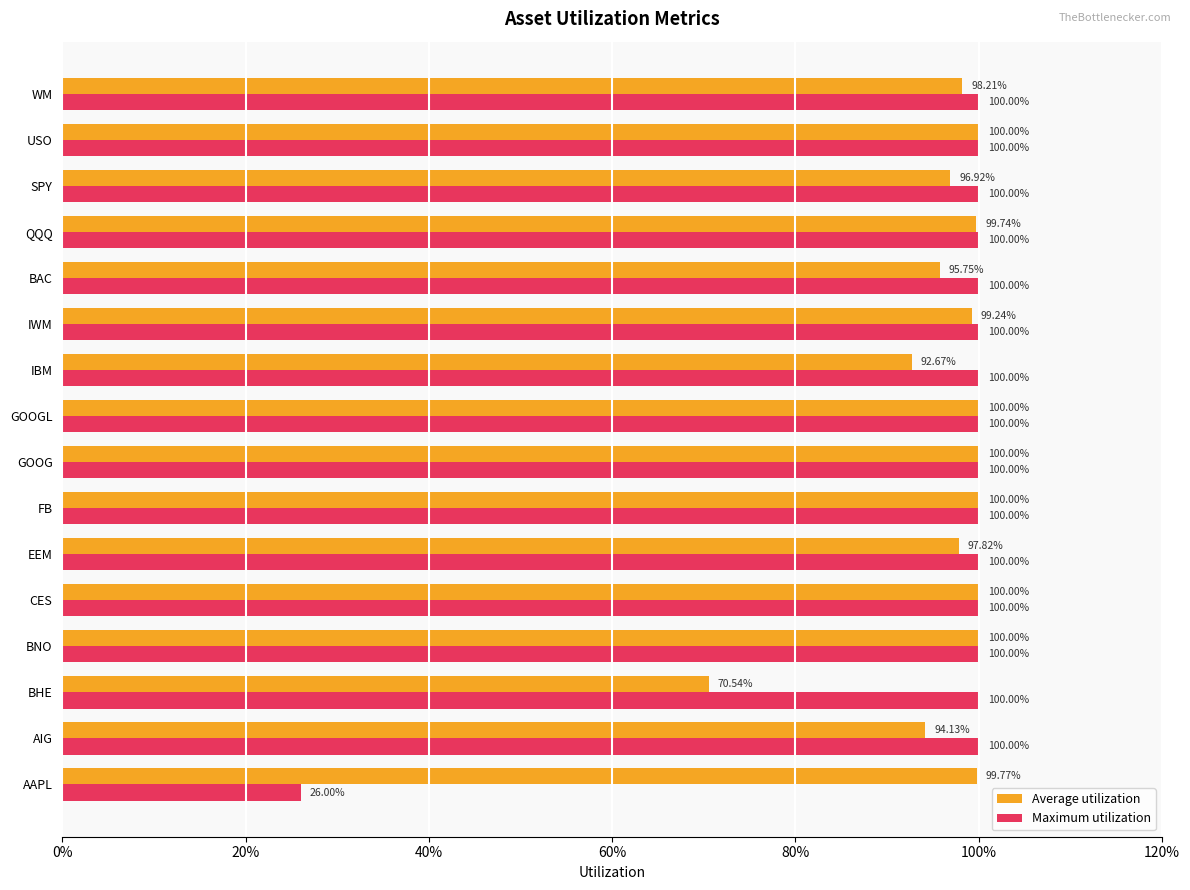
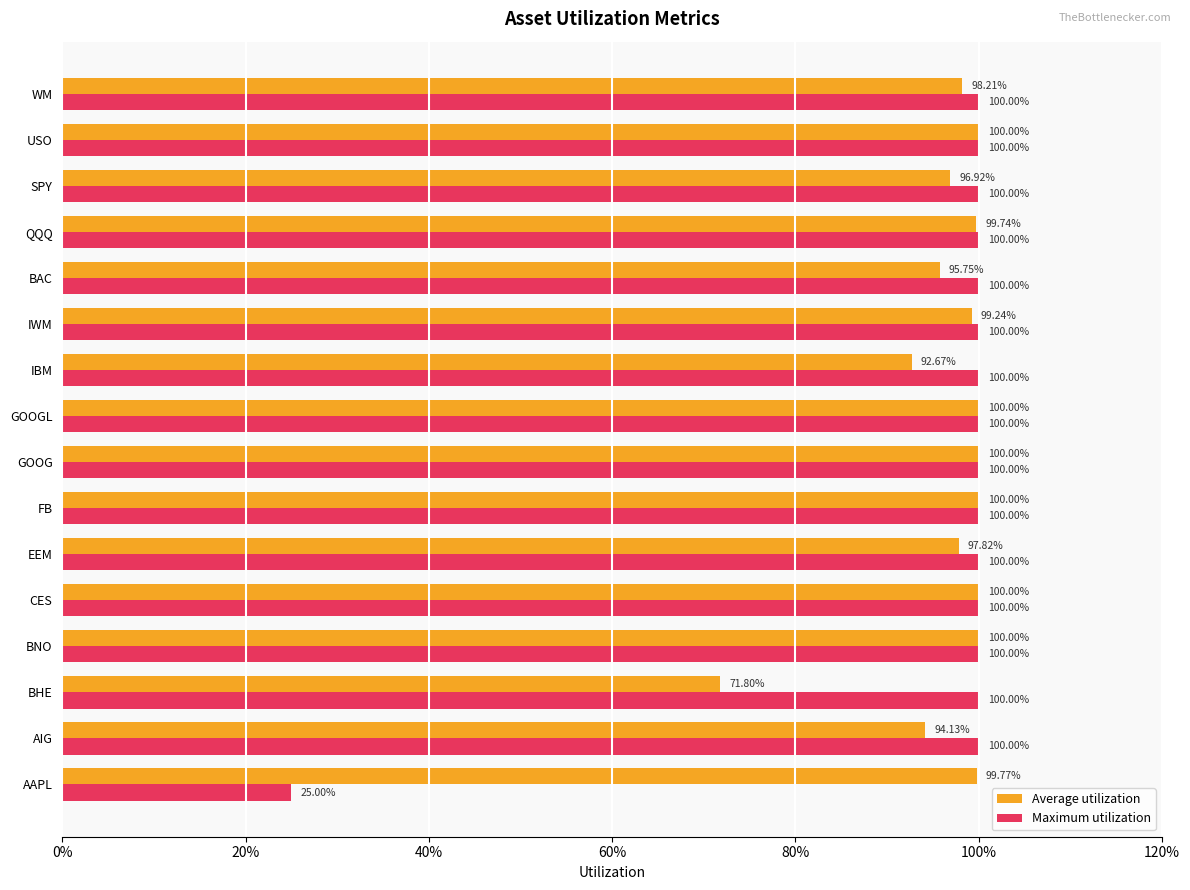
Average utilization, BHE: 70.54% -> 71.80%
Maximum utilization, AAPL: 26.00% -> 25.00%
